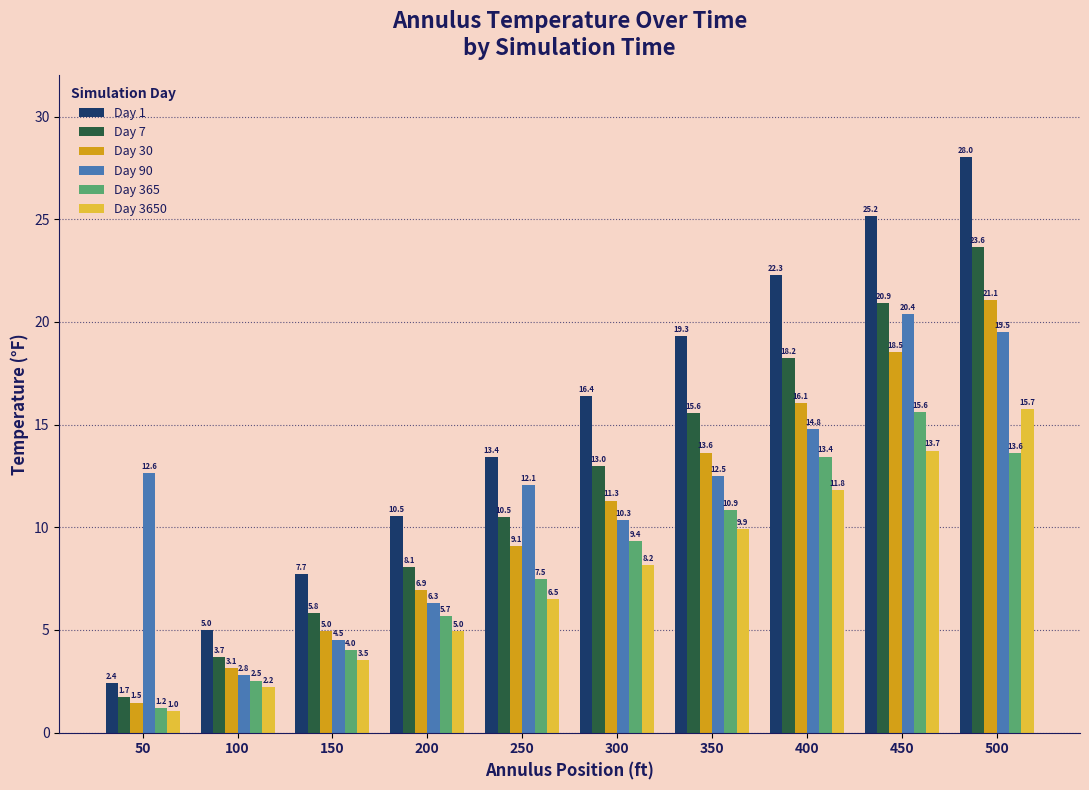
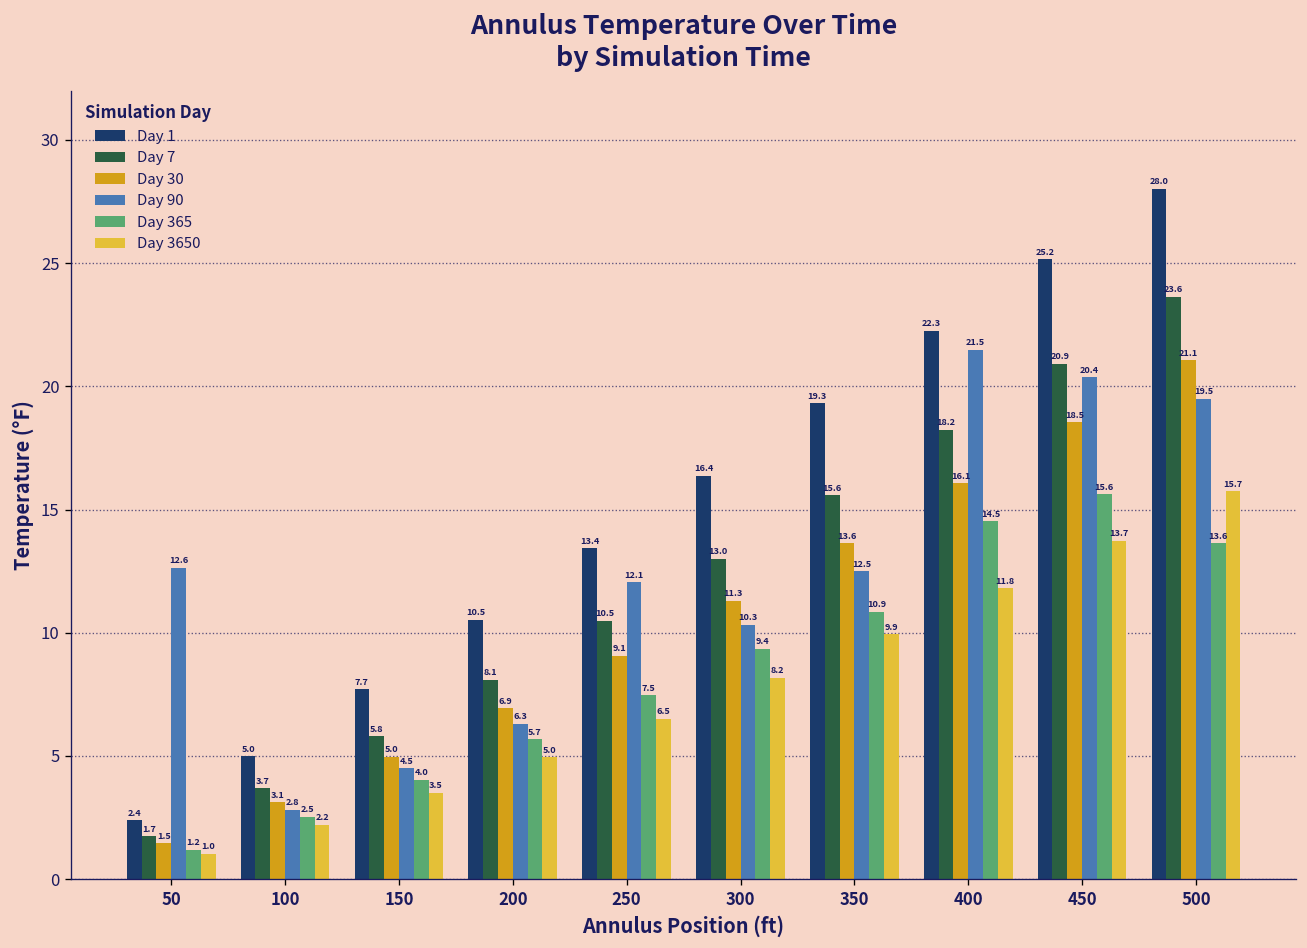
Day 90, 400: 14.8 -> 21.5
Day 365, 400: 13.4 -> 14.5
